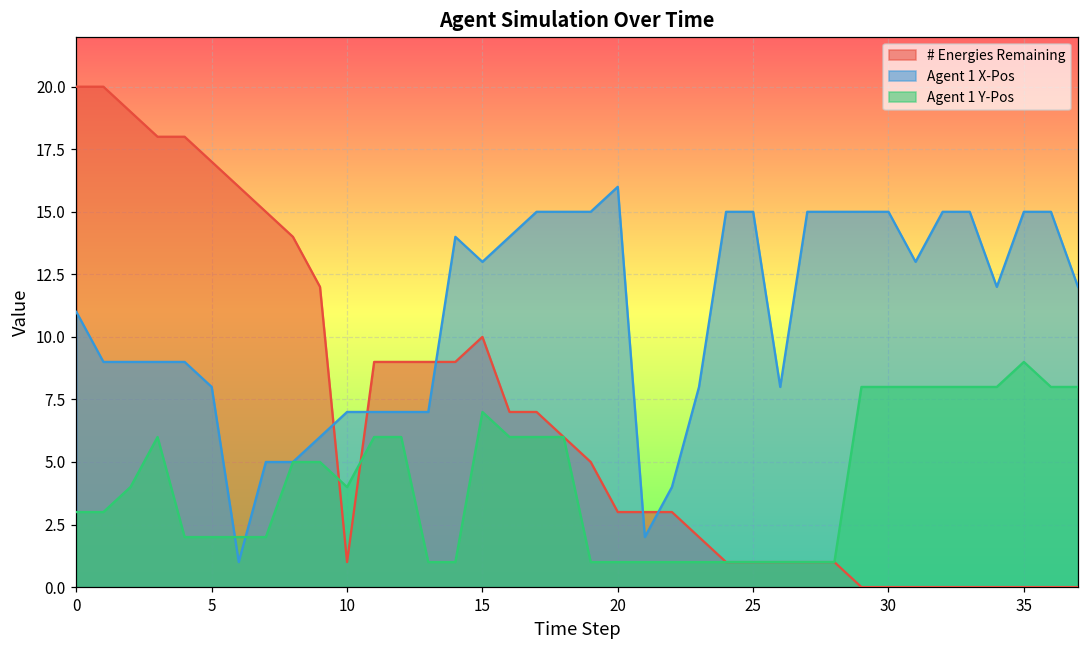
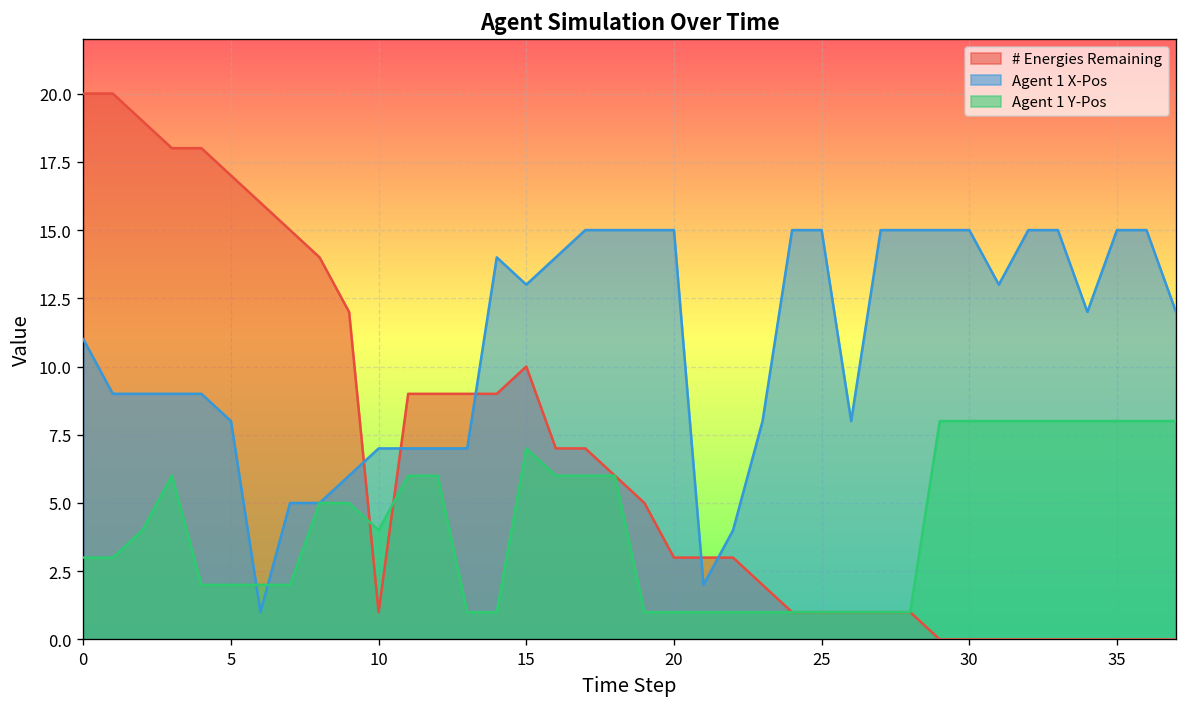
Agent 1 X-Pos, 20: 16 -> 15
Agent 1 Y-Pos, 35: 9 -> 8
